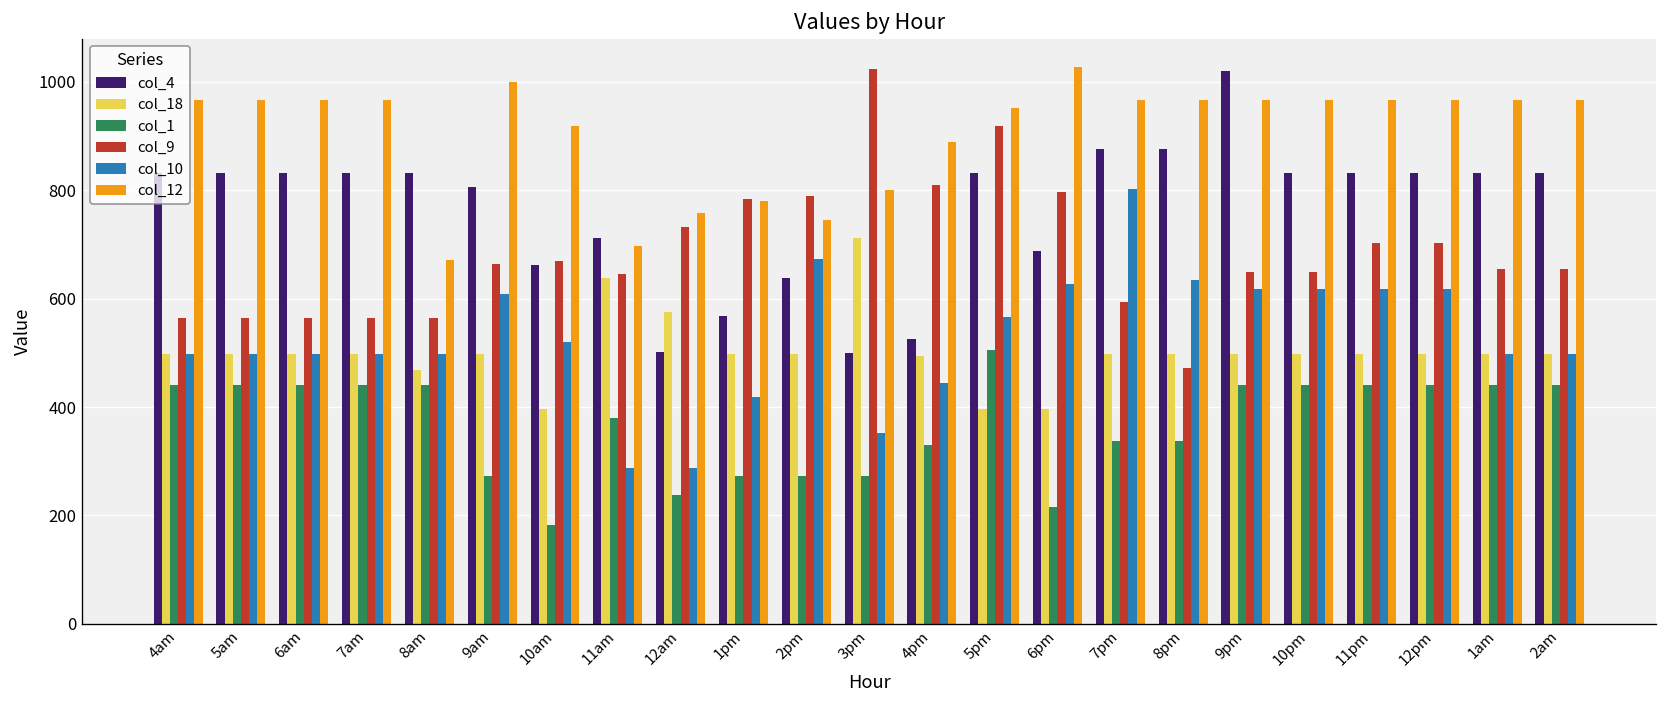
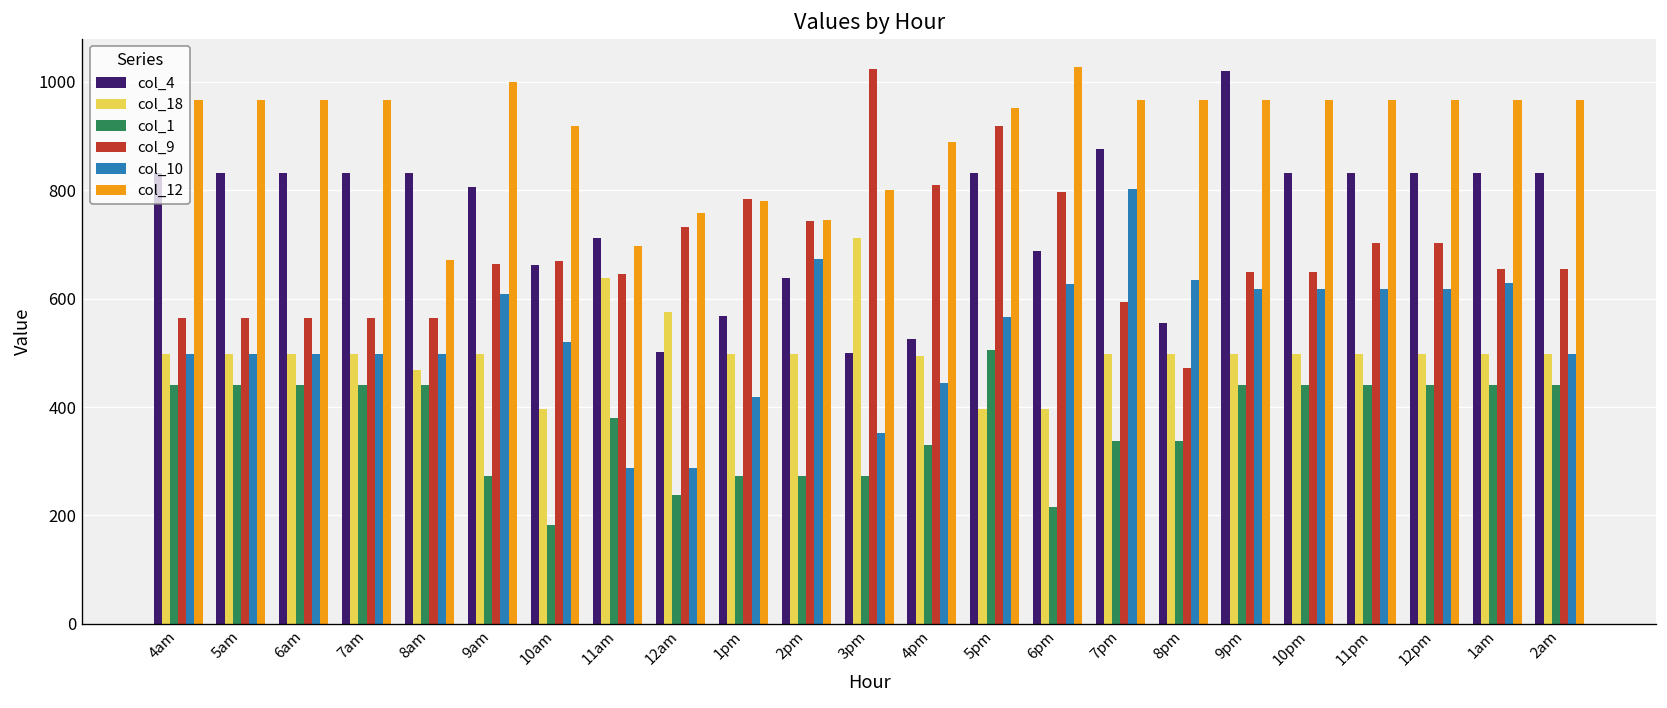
col_9, 2pm: 790 -> 740
col_4, 8pm: 880 -> 560
col_10, 1am: 500 -> 630
